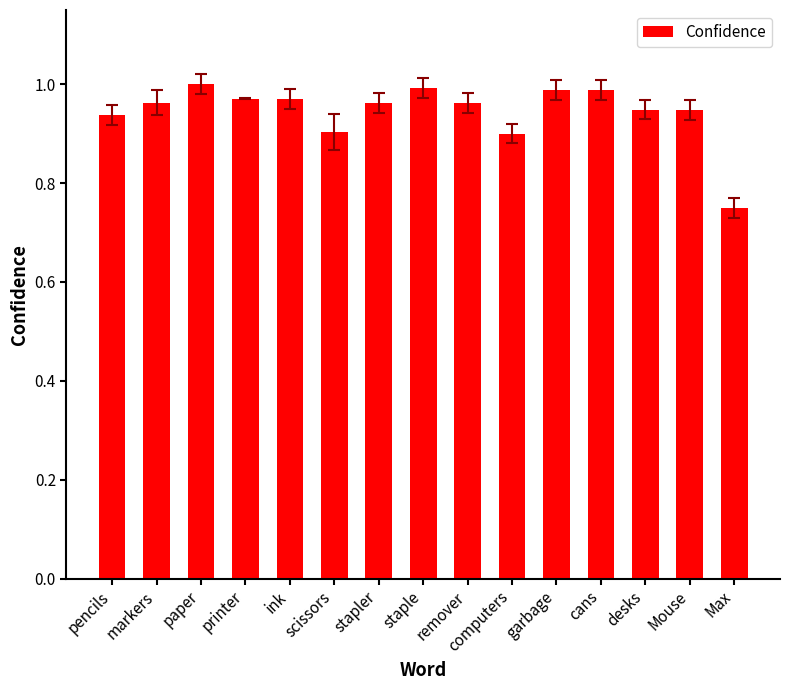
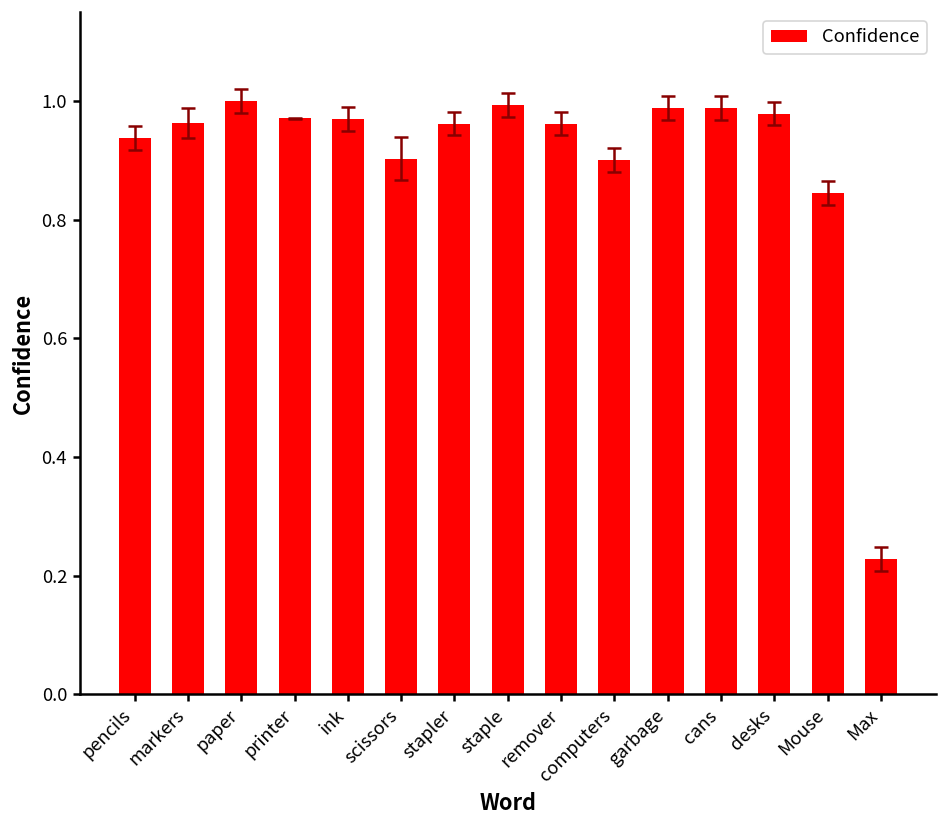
Confidence, desks: 0.95 -> 0.98
Confidence, Mouse: 0.95 -> 0.84
Confidence, Max: 0.75 -> 0.23
